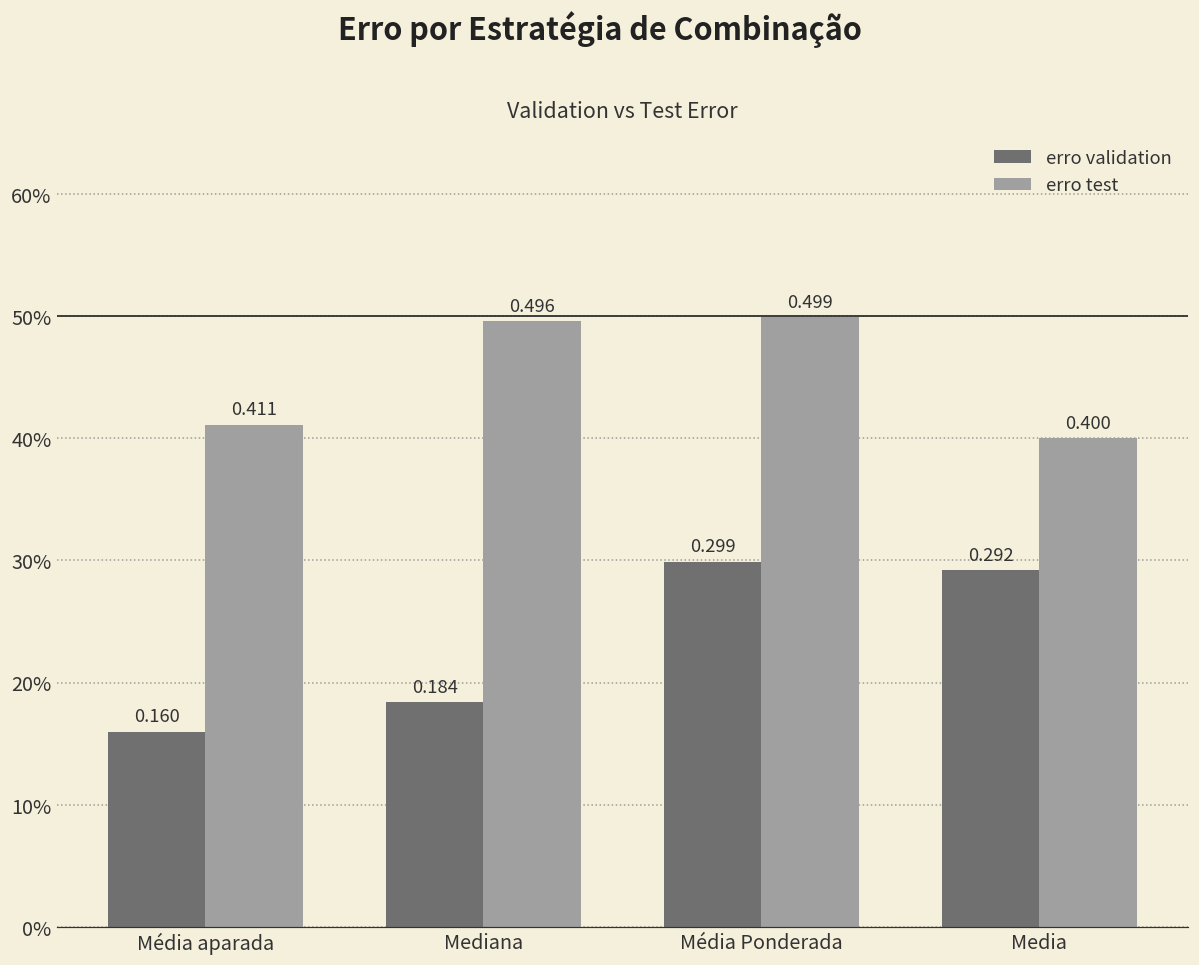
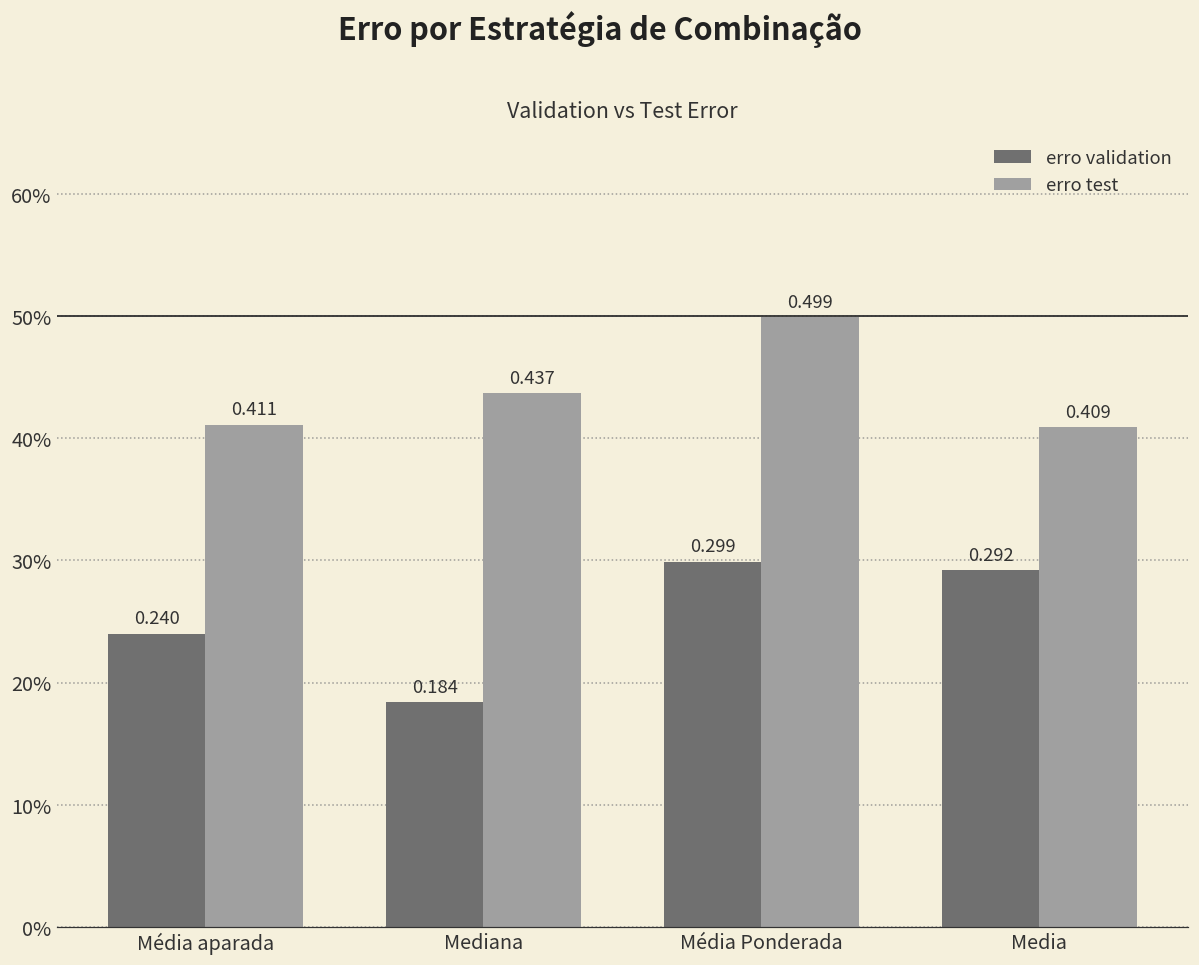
erro validation, Média aparada: 0.160 -> 0.240
erro test, Mediana: 0.496 -> 0.437
erro test, Media: 0.400 -> 0.409
